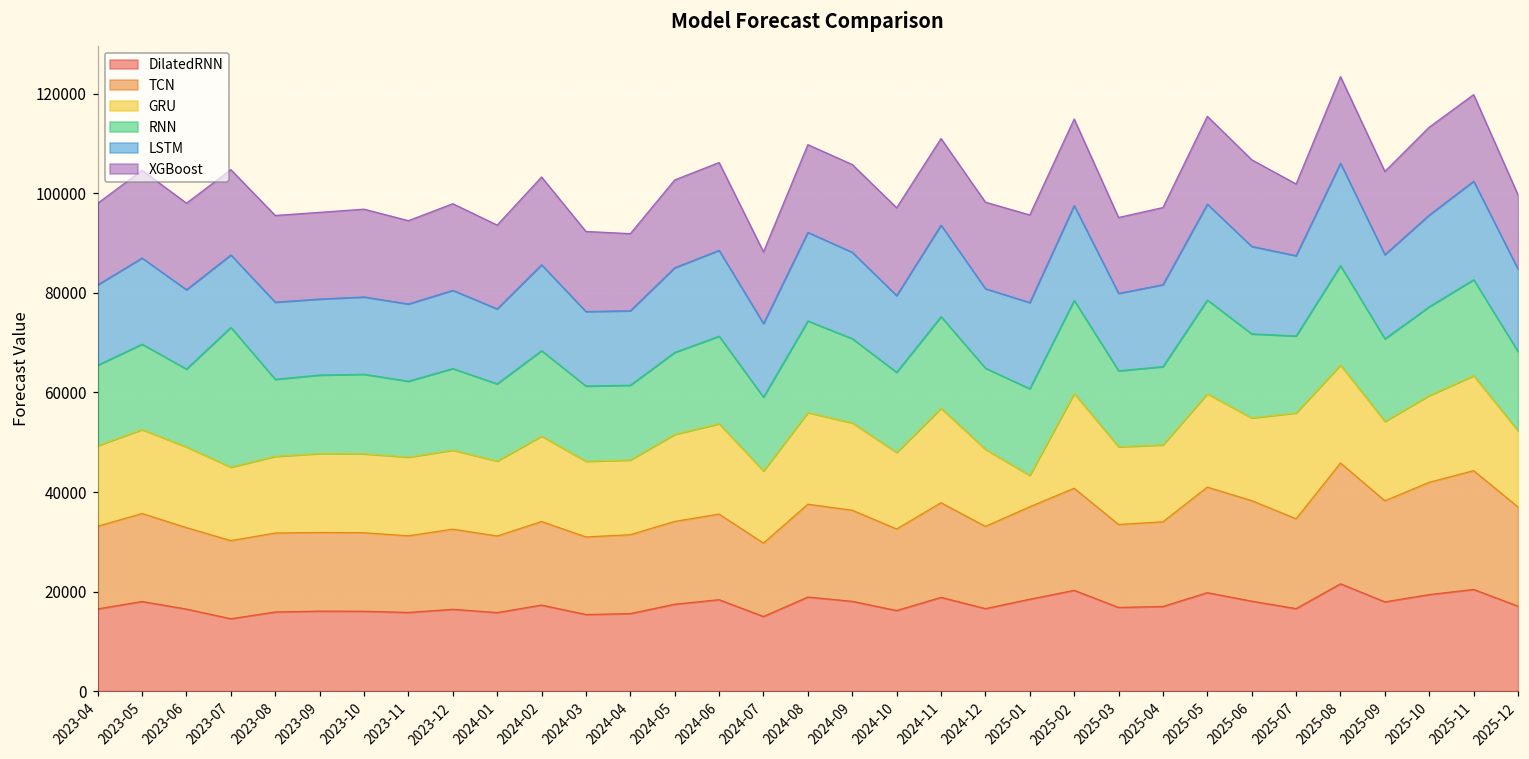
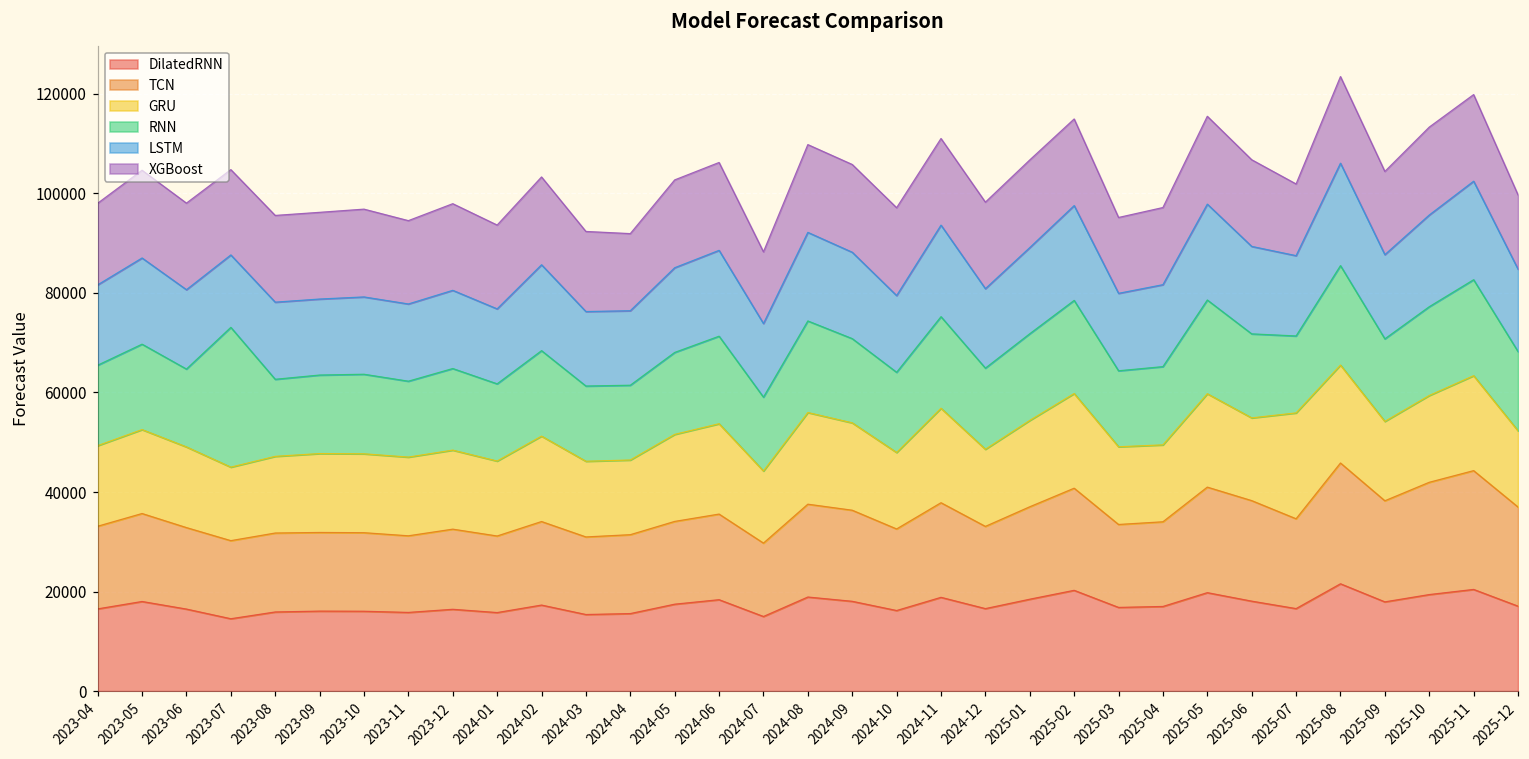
GRU, 2025-01: 6000 -> 17000
